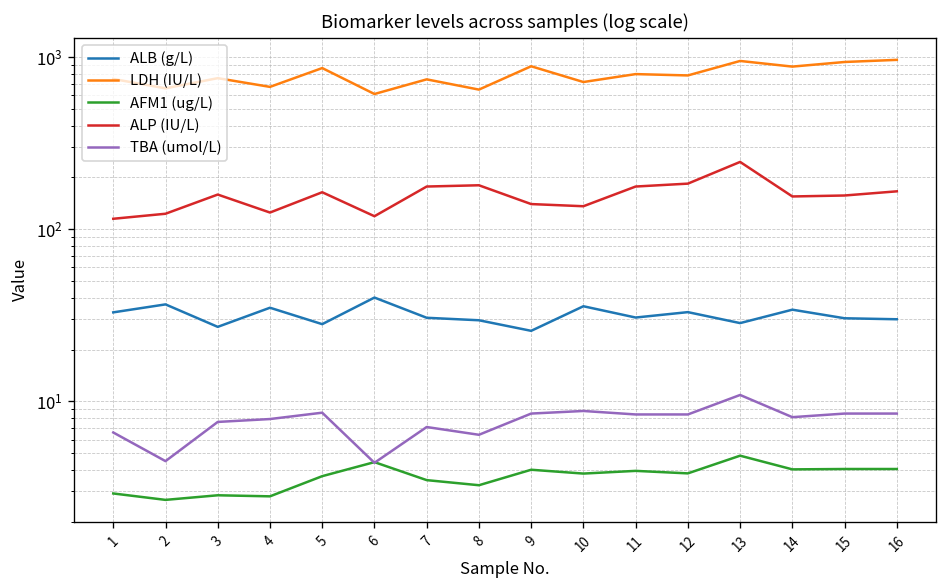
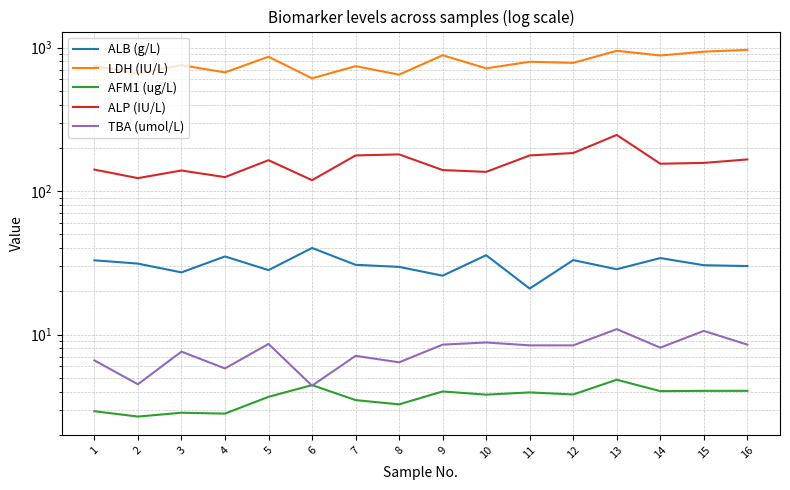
ALP (IU/L), 1: 120 -> 140
ALB (g/L), 2: 37 -> 31
ALP (IU/L), 3: 160 -> 140
TBA (umol/L), 4: 8 -> 5.8
ALB (g/L), 11: 31 -> 21
TBA (umol/L), 15: 9 -> 11
